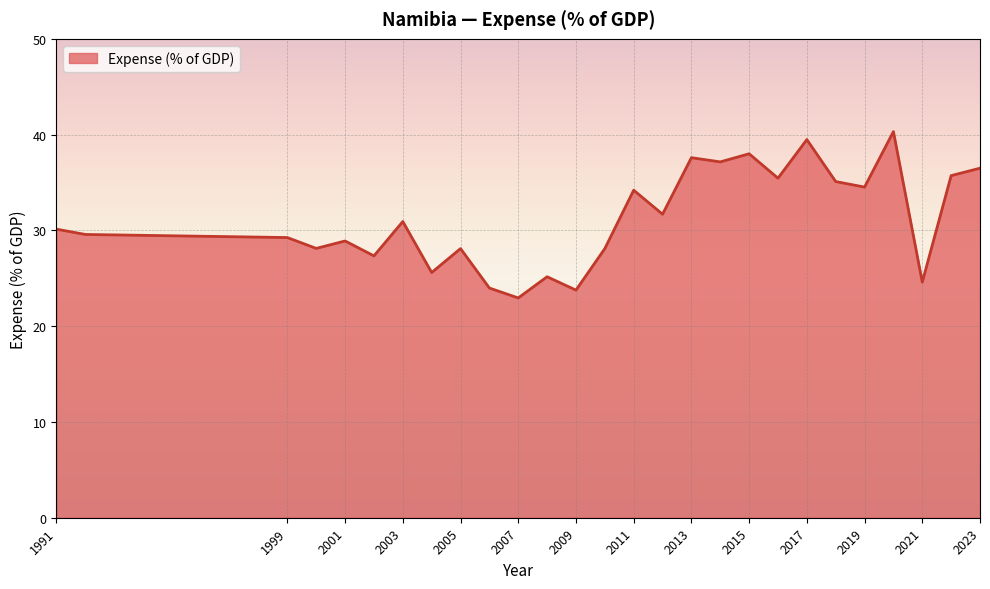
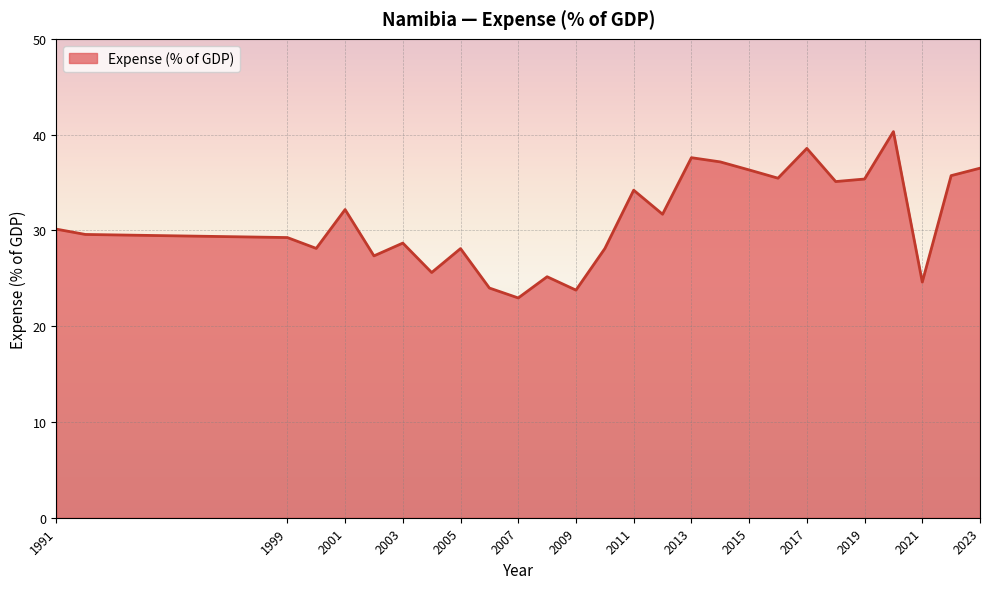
2001: 29 -> 32
2003: 31 -> 29
2015: 38 -> 36
2017: 39.5 -> 38.6
2019: 34.5 -> 35.4
